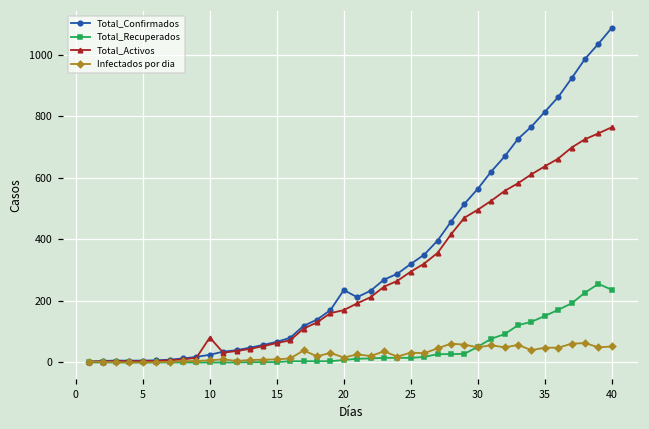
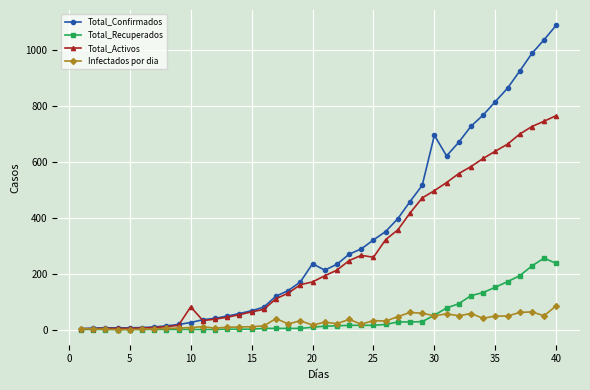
Total_Activos, 25: 300 -> 260
Total_Confirmados, 30: 560 -> 690
Infectados por dia, 40: 50 -> 90
